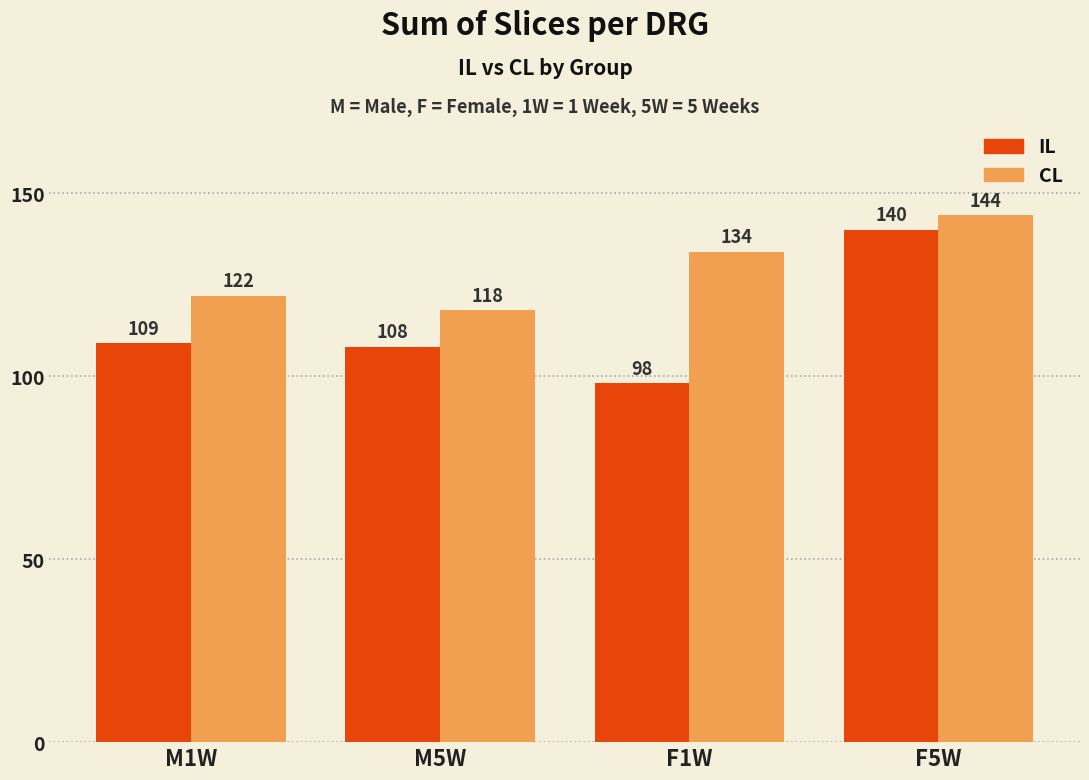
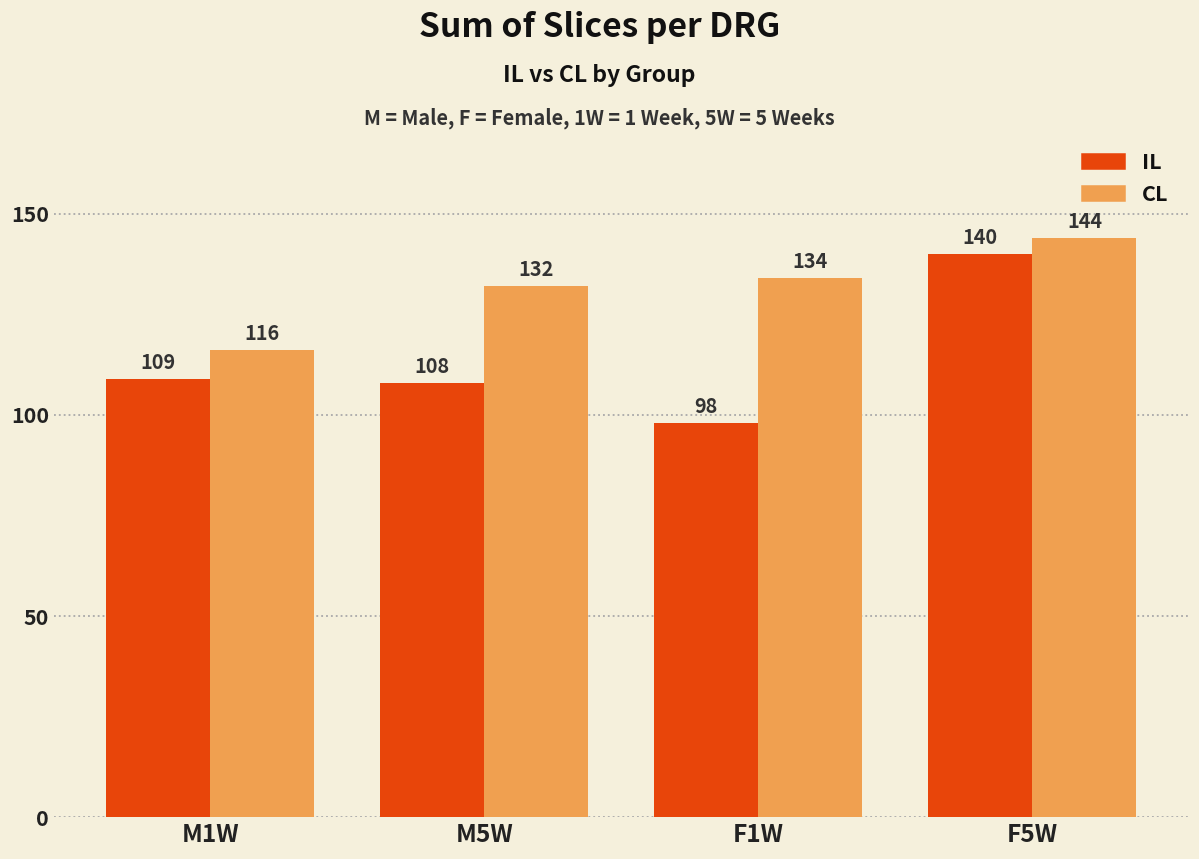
CL, M1W: 122 -> 116
CL, M5W: 118 -> 132
